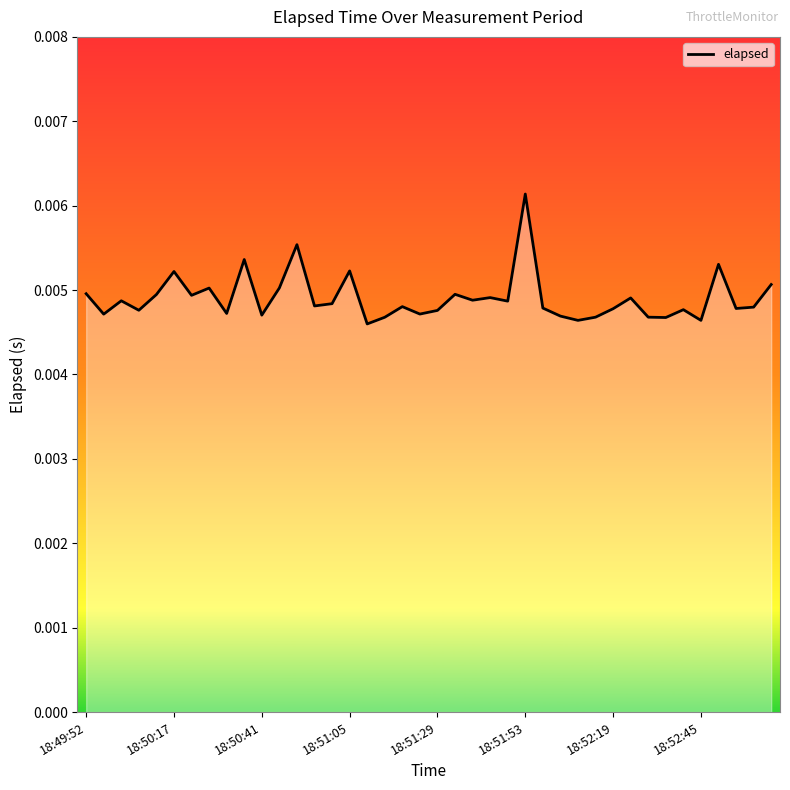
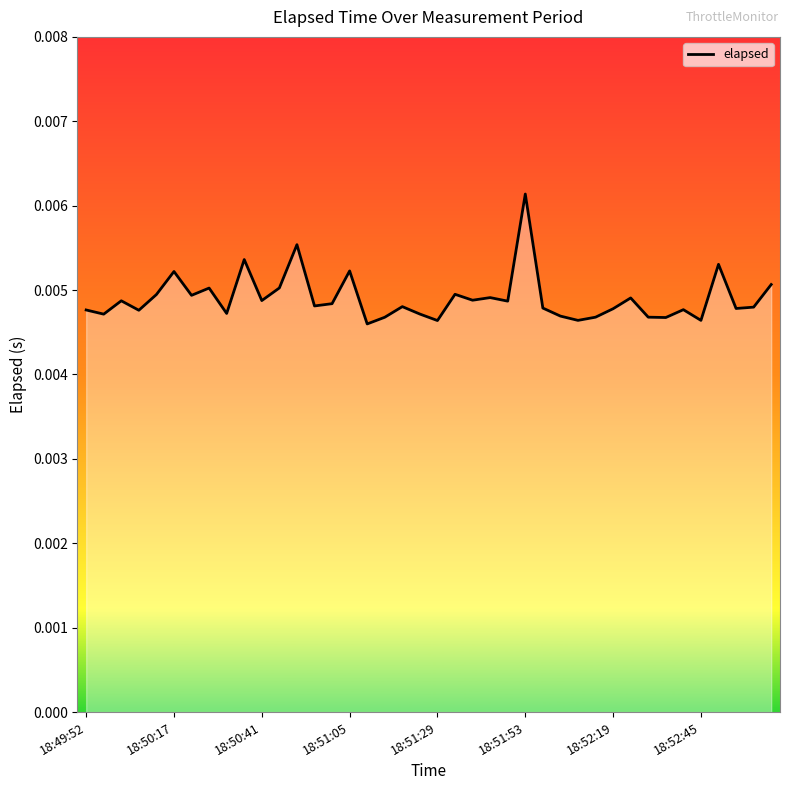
18:49:52: 0.0050 -> 0.0048
18:50:41: 0.0047 -> 0.0049
18:51:29: 0.0048 -> 0.0046
